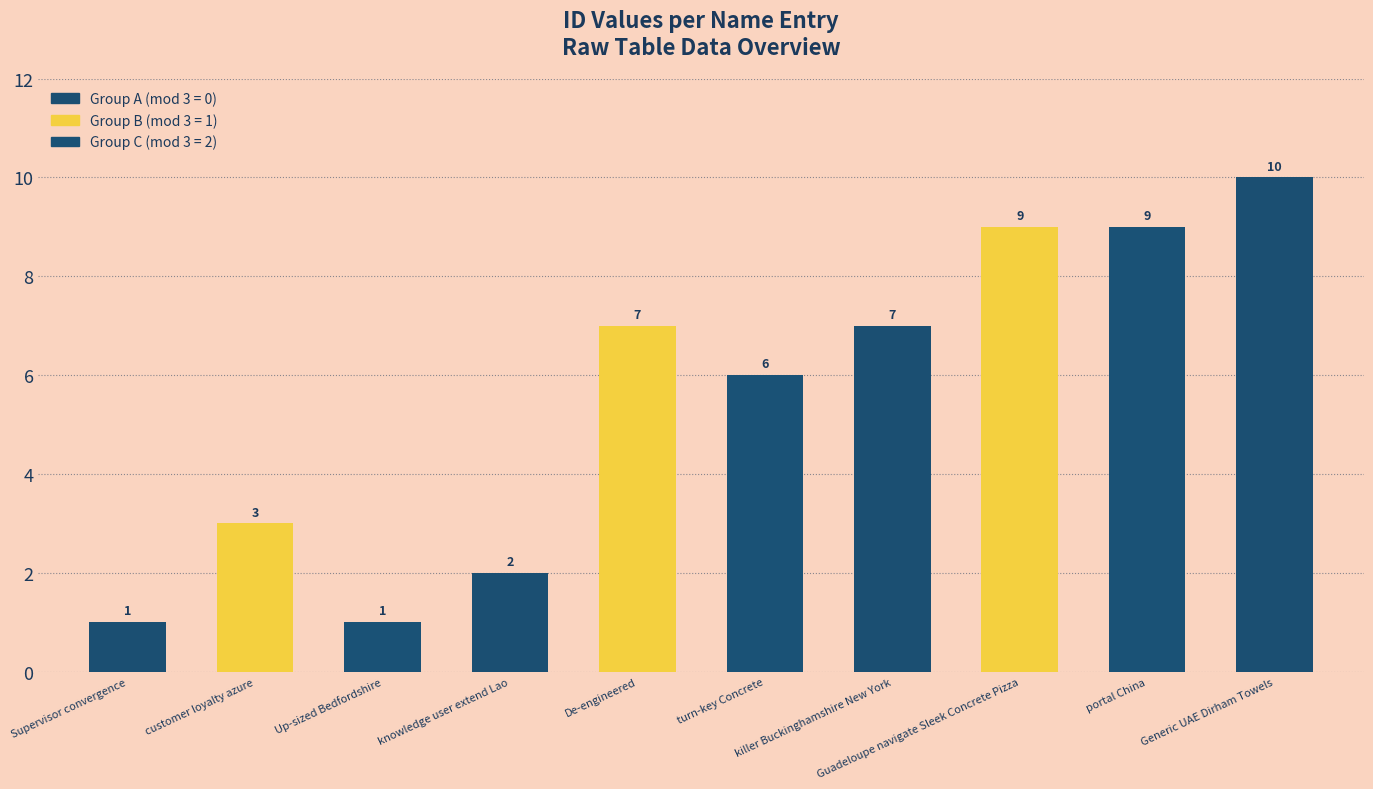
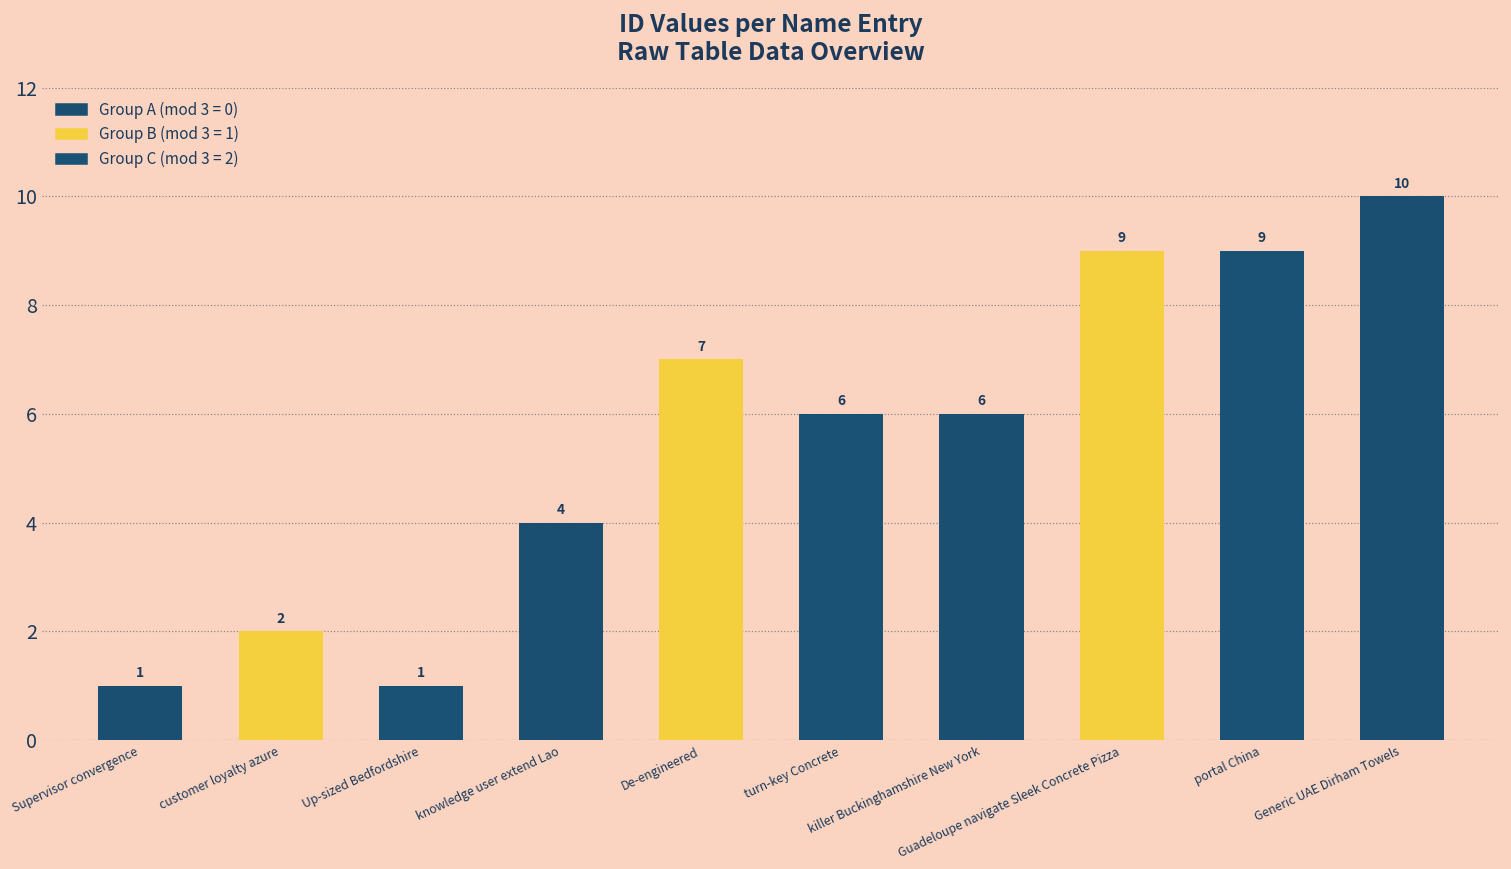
customer loyalty azure: 3 -> 2
knowledge user extend Lao: 2 -> 4
killer Buckinghamshire New York: 7 -> 6
